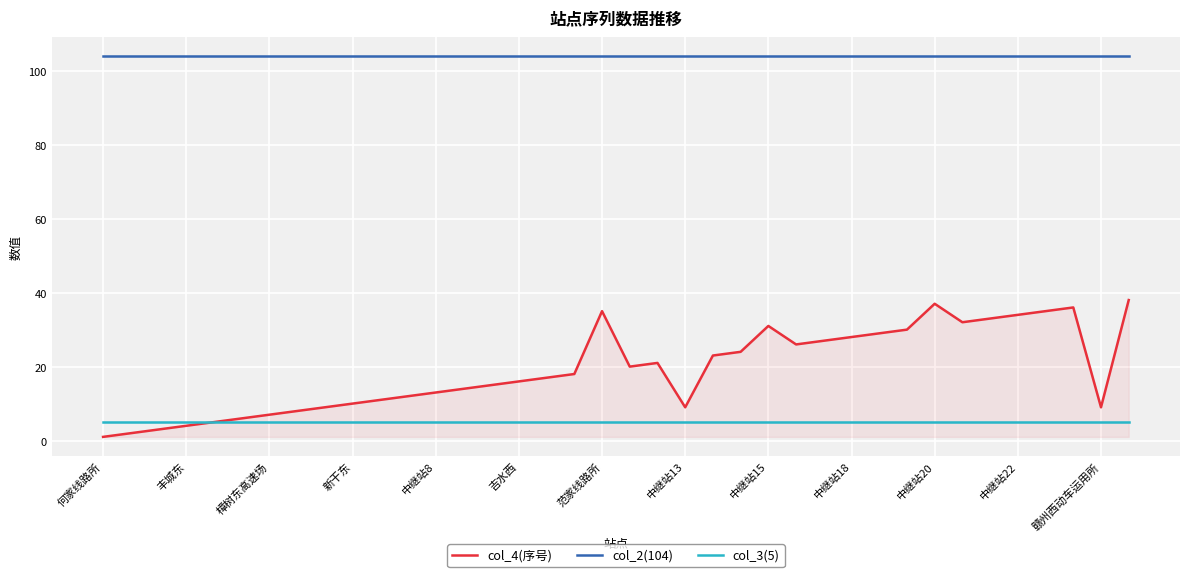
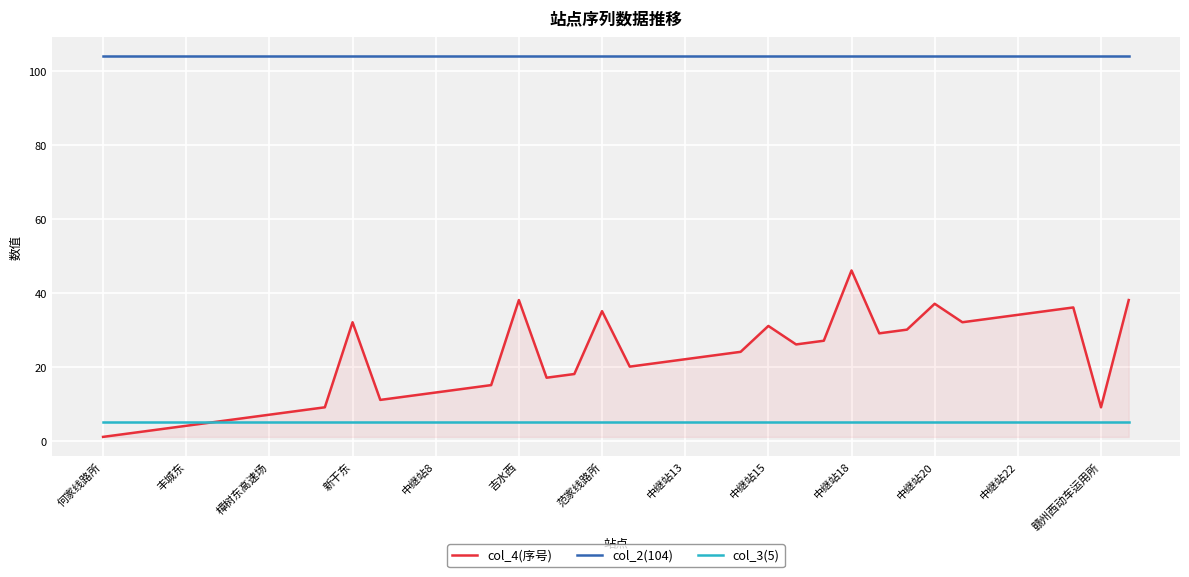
col_4(序号), 新干东: 10 -> 32
col_4(序号), 吉水西: 16 -> 38
col_4(序号), 中继站13: 9 -> 22
col_4(序号), 中继站18: 28 -> 46
